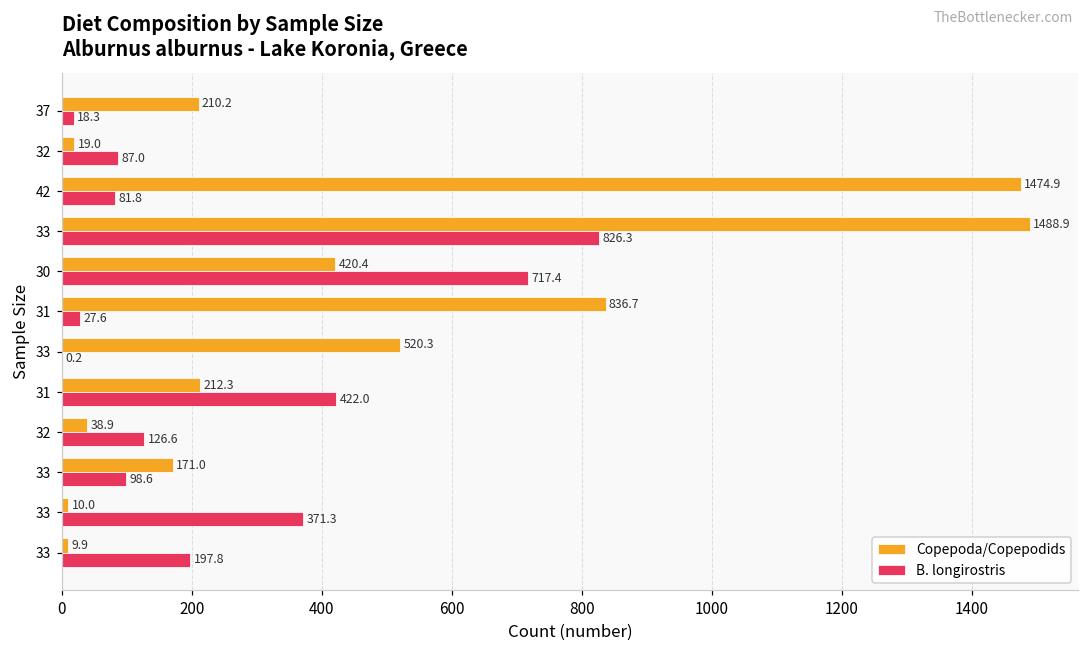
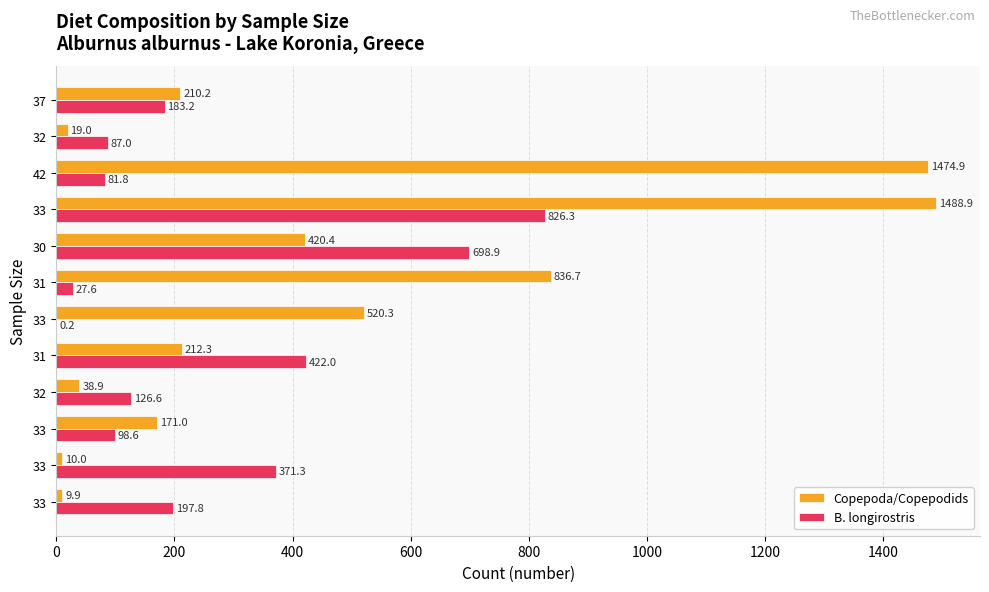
B. longirostris, 37: 18.3 -> 183.2
B. longirostris, 30: 717.4 -> 698.9
